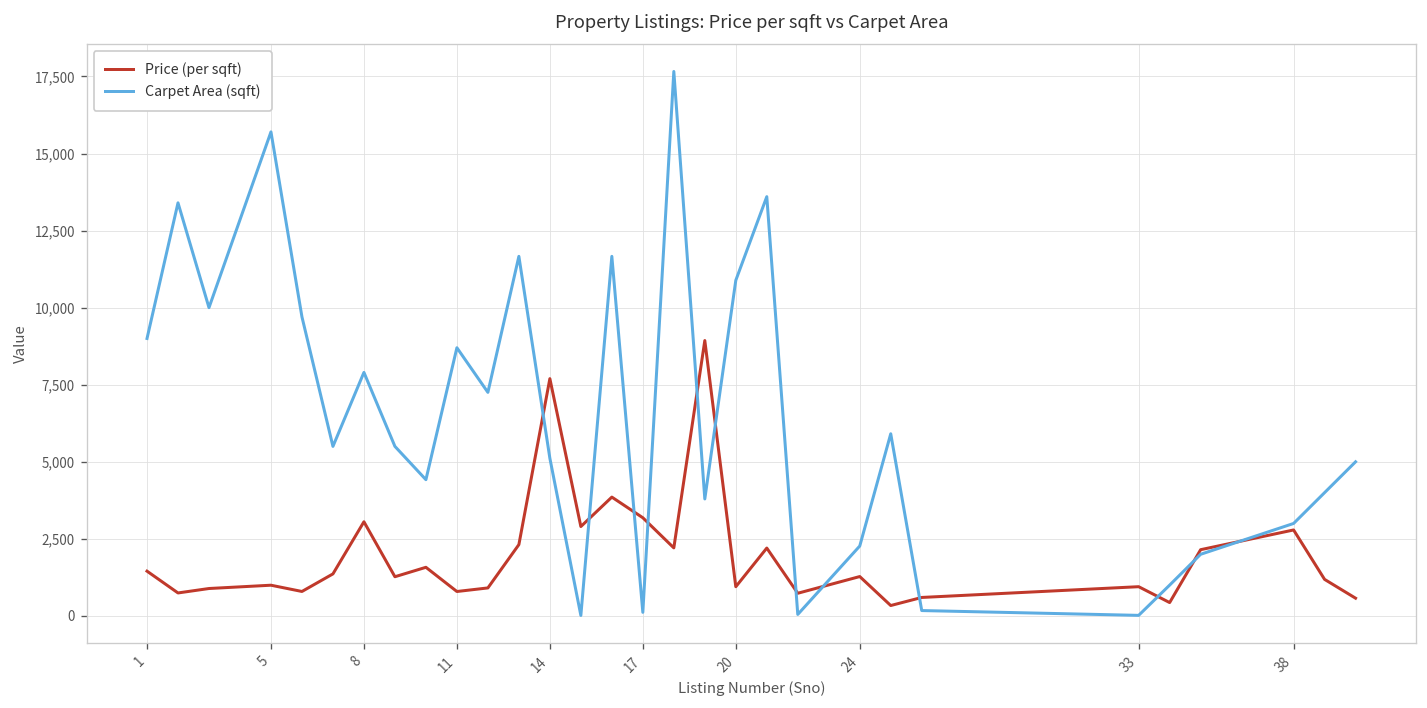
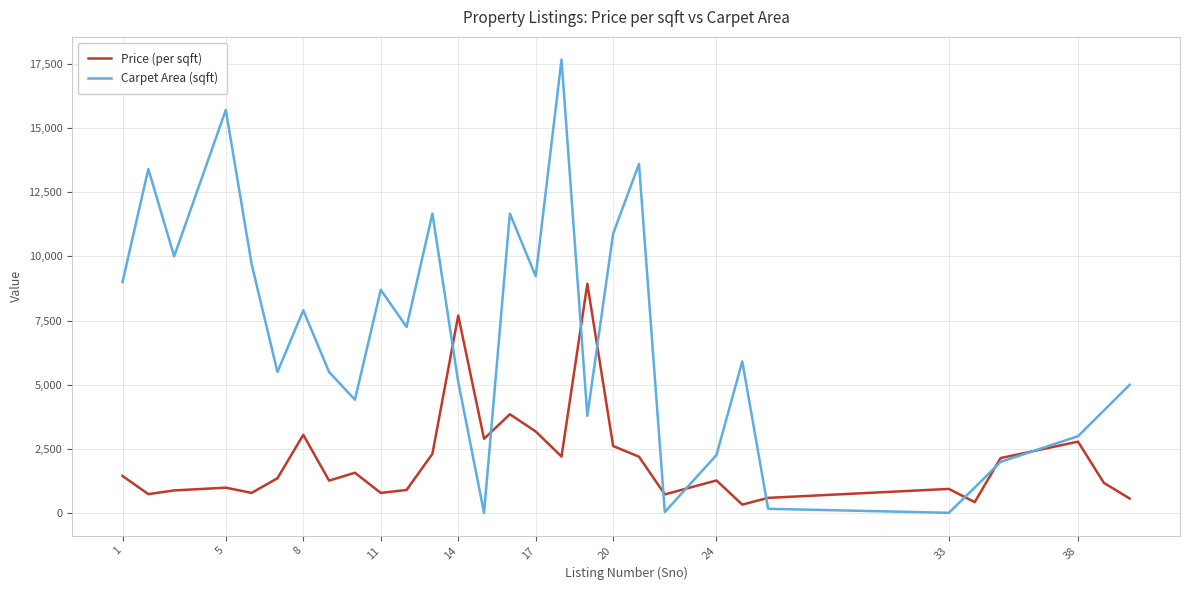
Carpet Area (sqft), 17: 100 -> 9,200
Price (per sqft), 20: 900 -> 2,600
